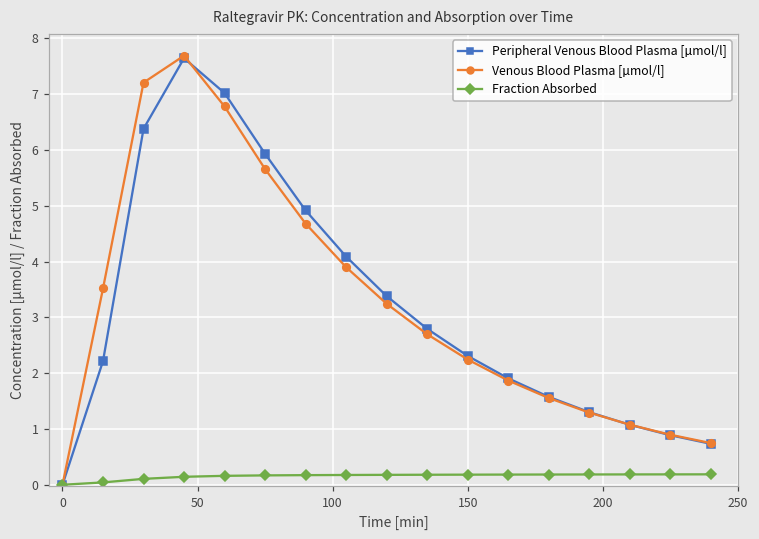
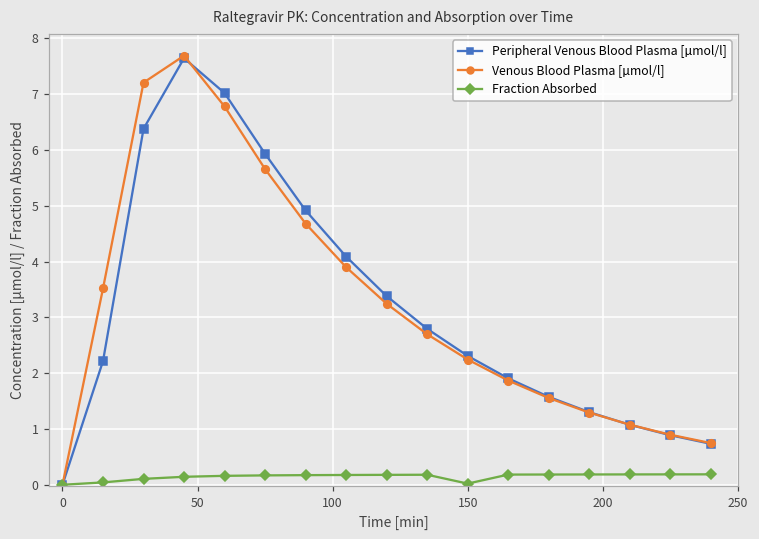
Fraction Absorbed, 150: 0.2 -> 0.0
